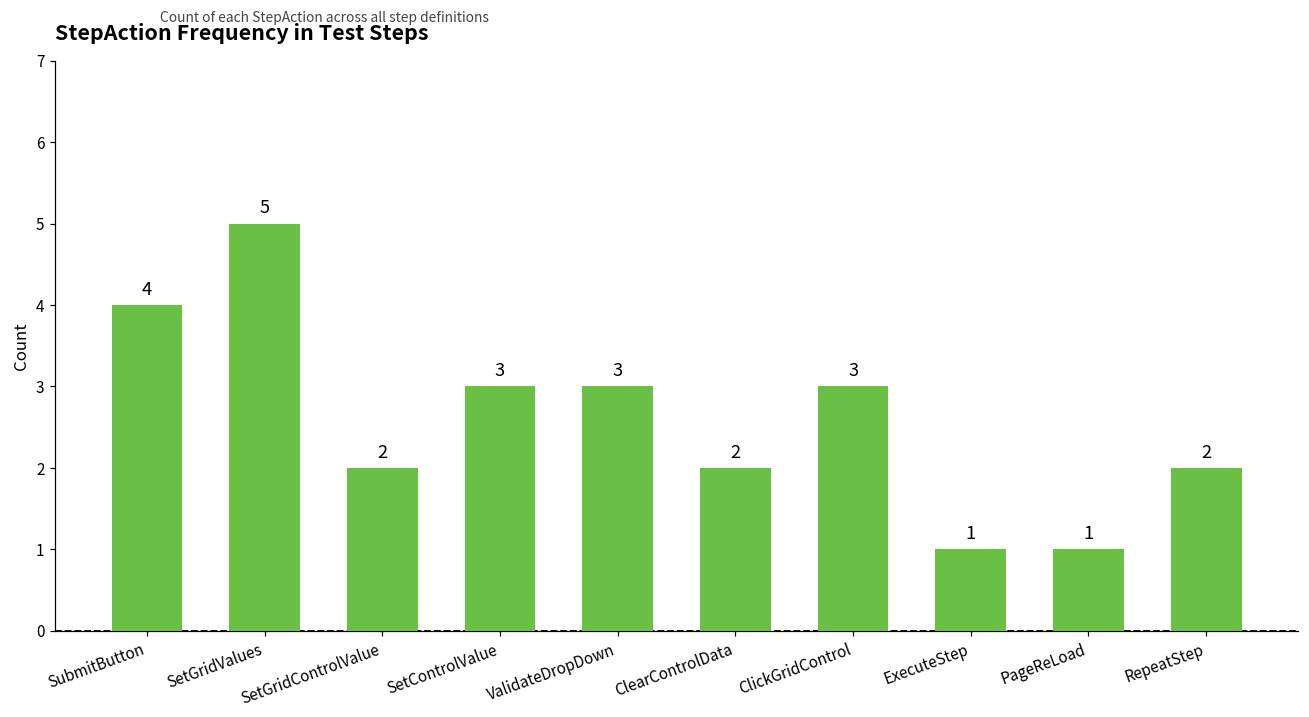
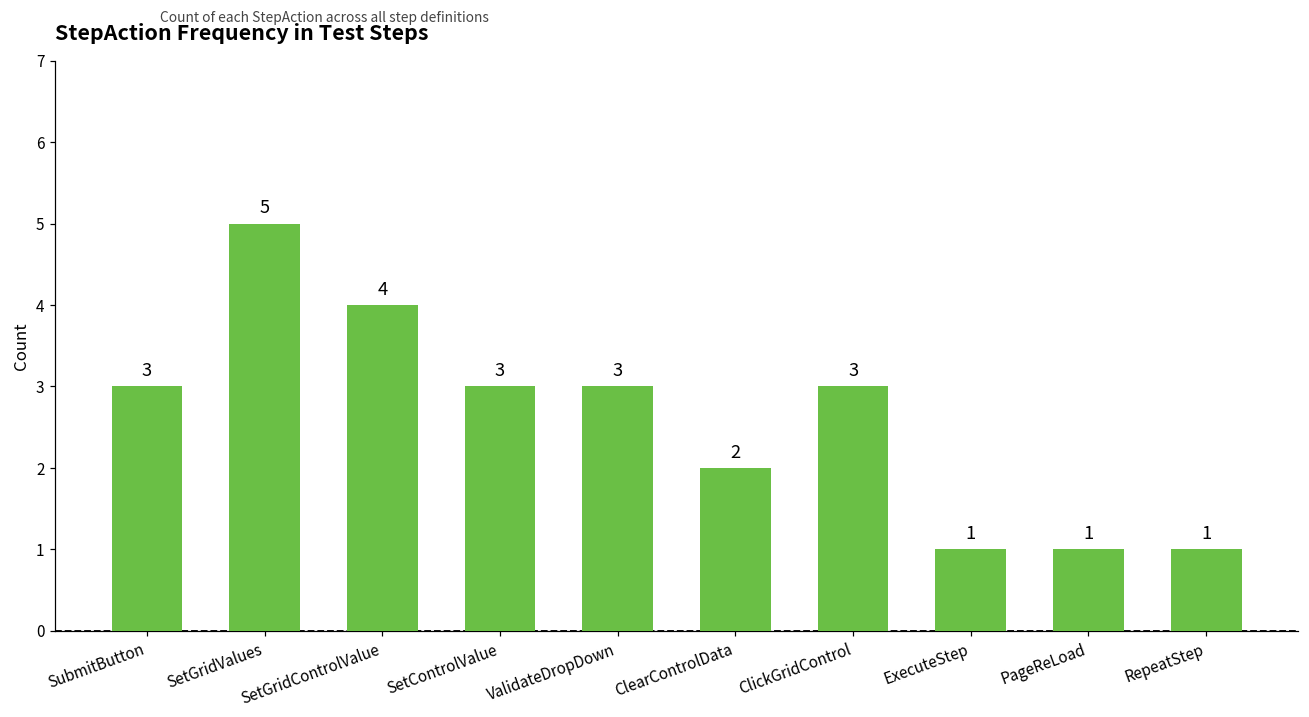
SubmitButton: 4 -> 3
SetGridControlValue: 2 -> 4
RepeatStep: 2 -> 1
